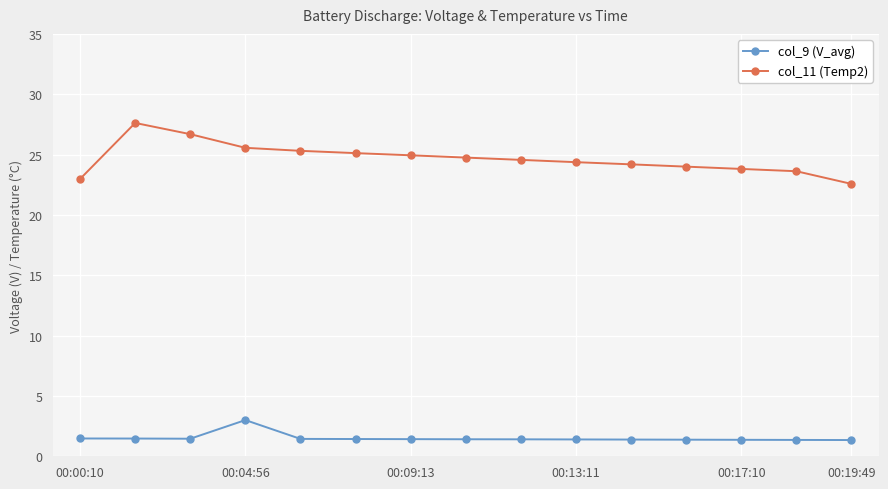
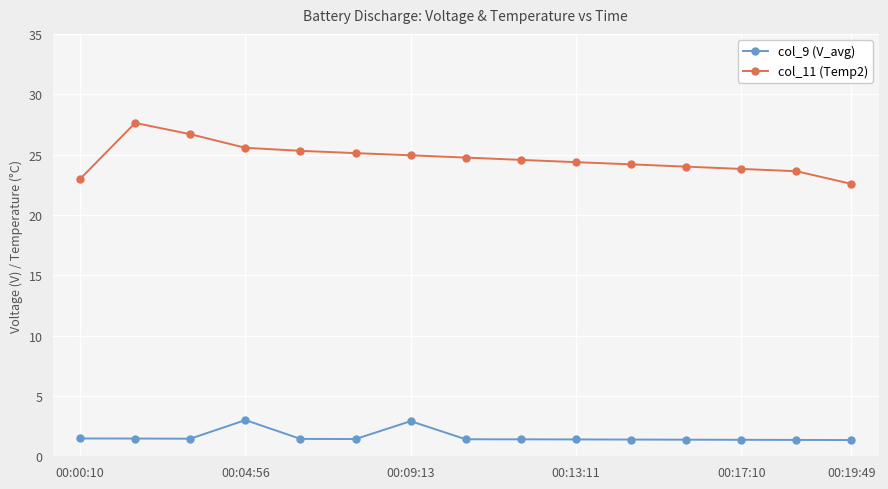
col_9 (V_avg), 00:09:13: 1.4 -> 2.9
